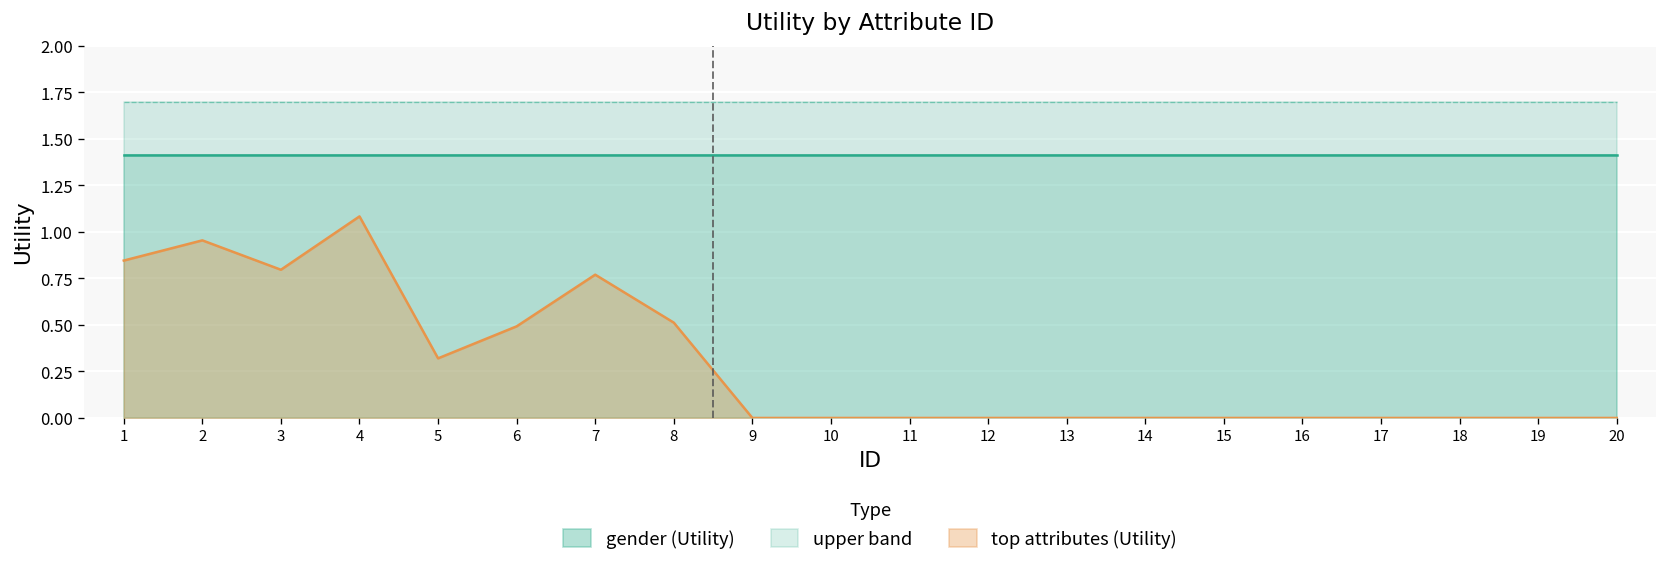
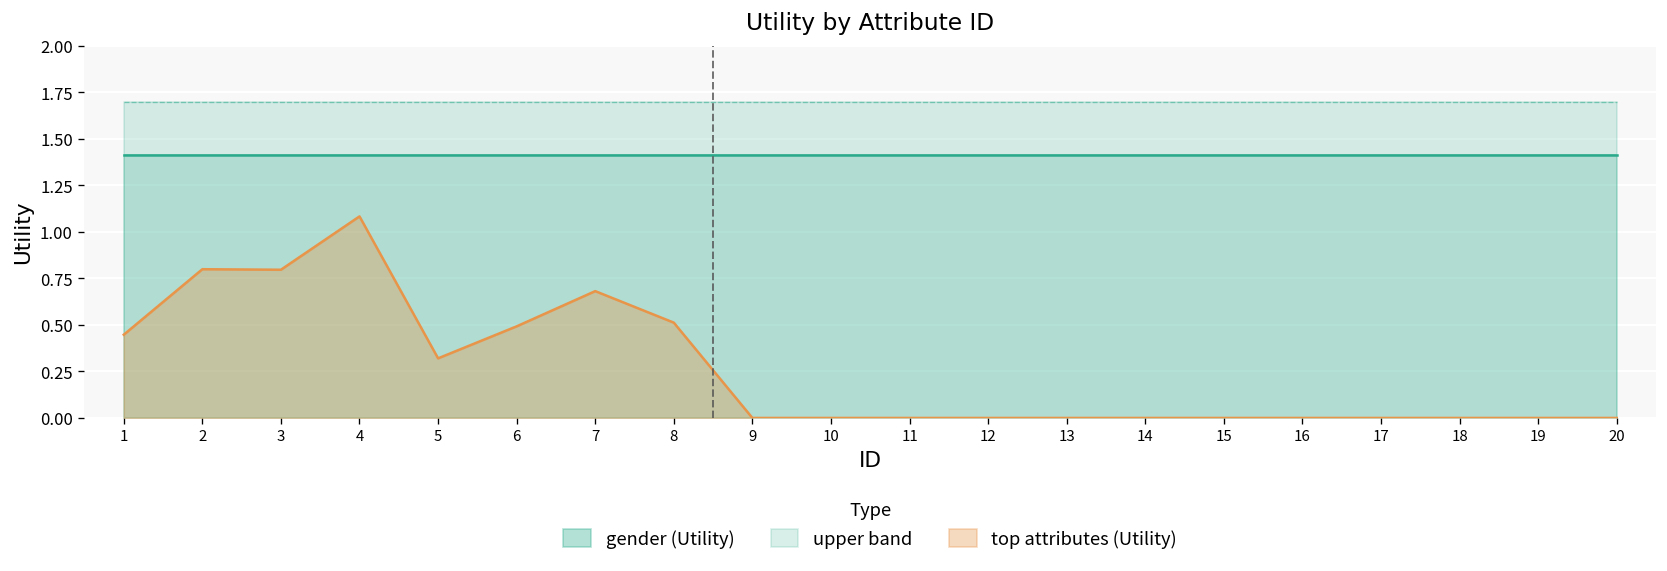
top attributes (Utility), 1: 0.85 -> 0.45
top attributes (Utility), 2: 0.95 -> 0.80
top attributes (Utility), 7: 0.77 -> 0.68
